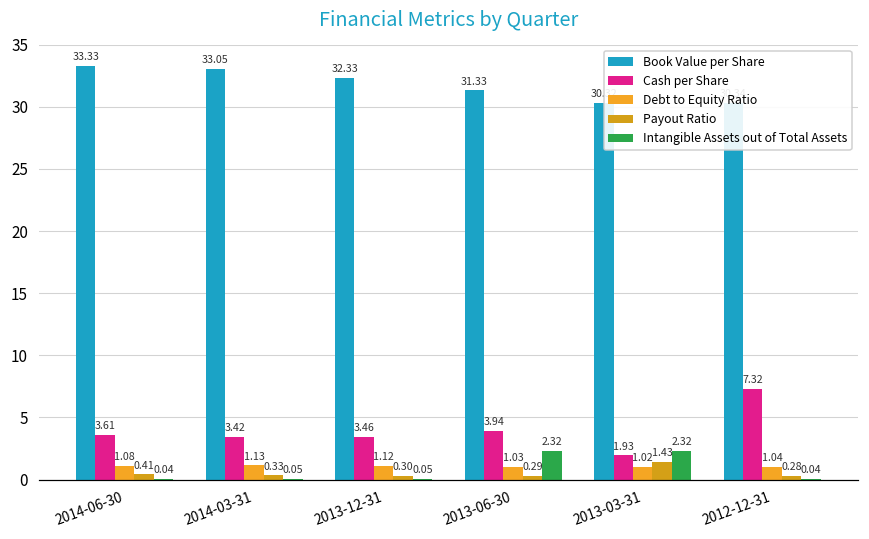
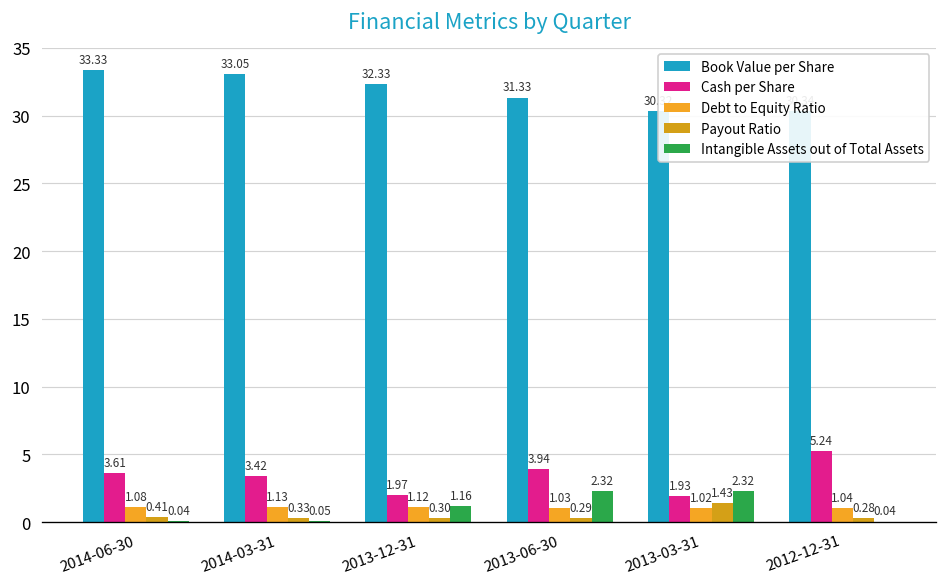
Cash per Share, 2013-12-31: 3.46 -> 1.97
Intangible Assets out of Total Assets, 2013-12-31: 0.05 -> 1.16
Cash per Share, 2012-12-31: 7.32 -> 5.24
